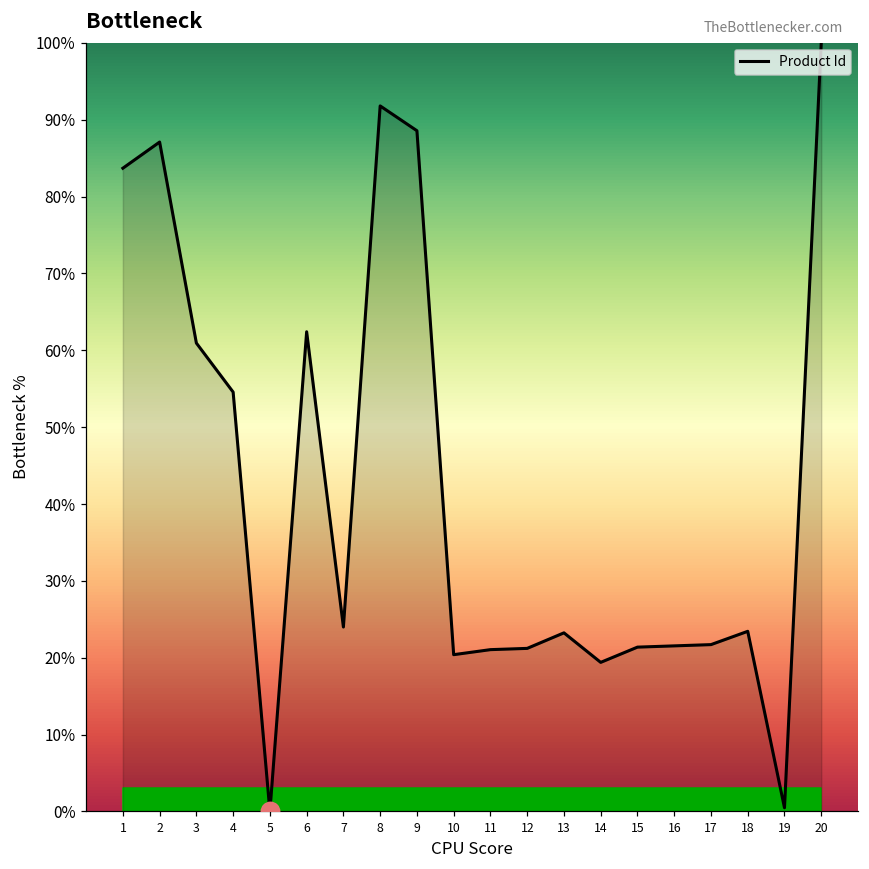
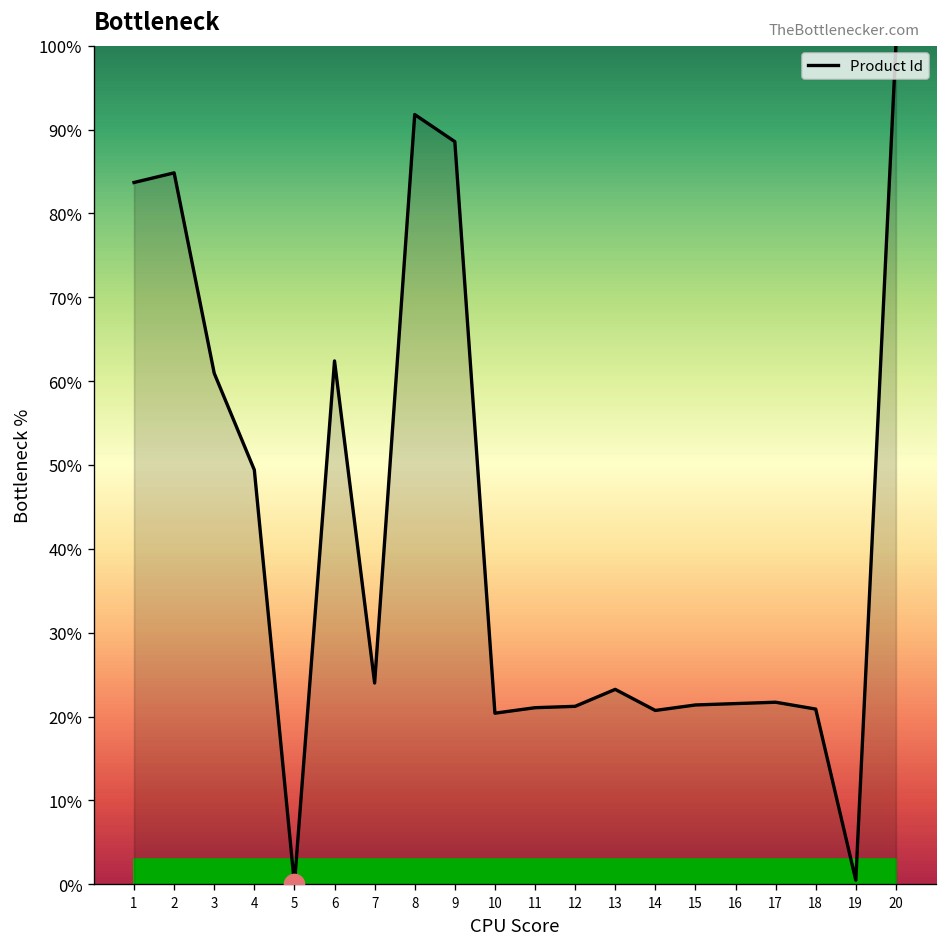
Product Id, 2: 87% -> 85%
Product Id, 4: 55% -> 49%
Product Id, 14: 19% -> 21%
Product Id, 18: 23% -> 21%
